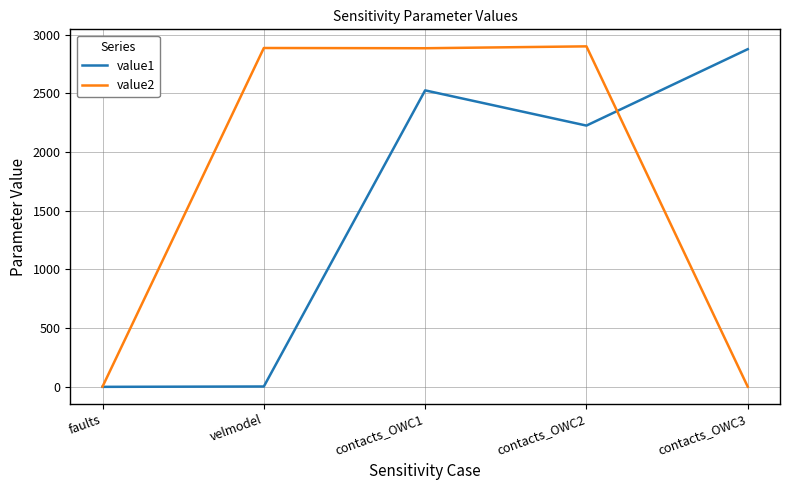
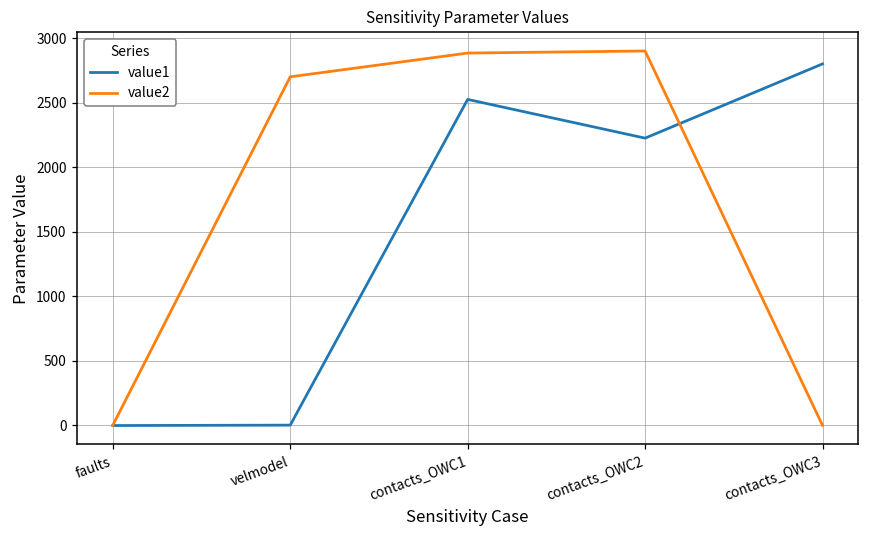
value2, velmodel: 2890 -> 2700
value1, contacts_OWC3: 2880 -> 2800
